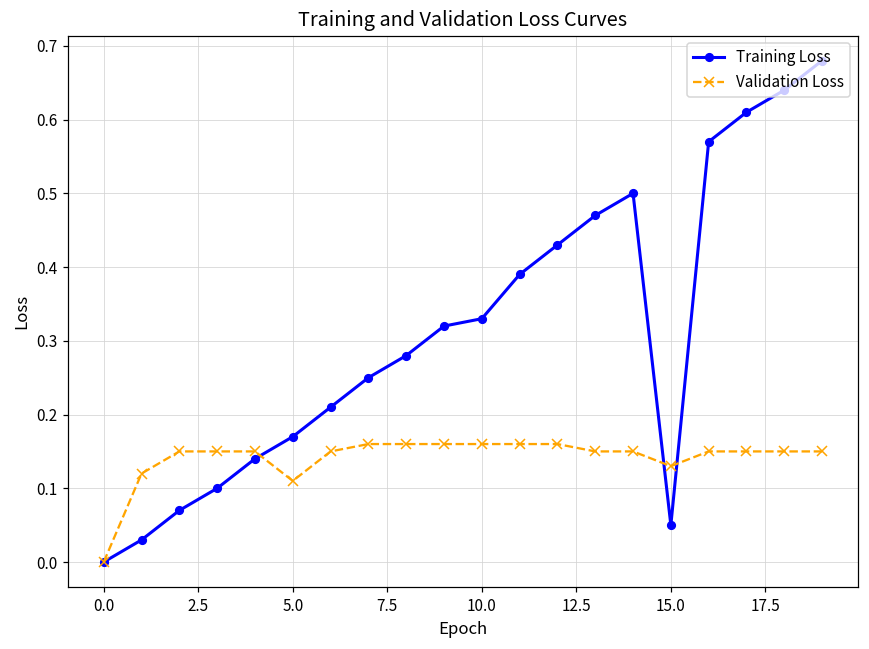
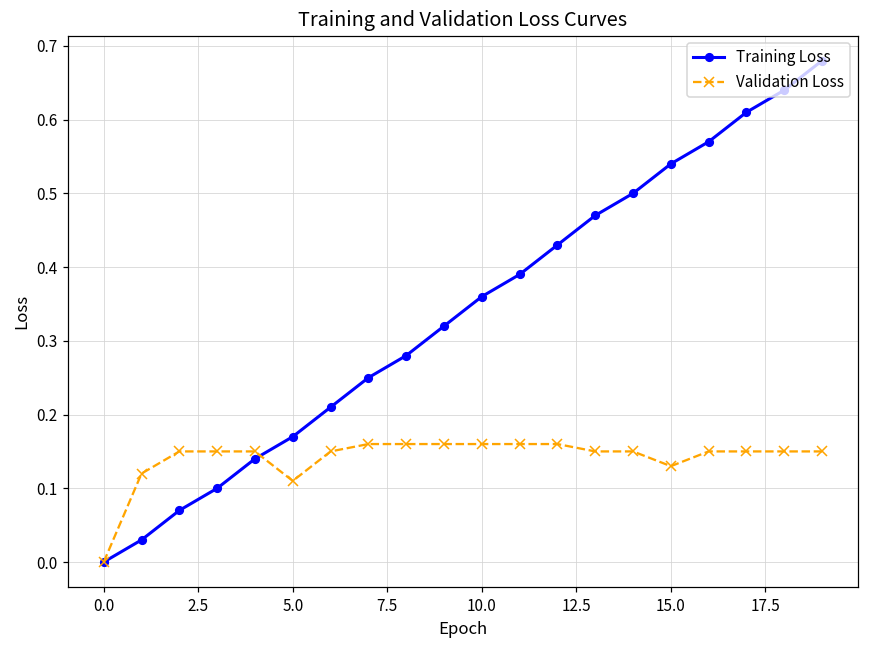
Training Loss, 10.0: 0.33 -> 0.36
Training Loss, 15.0: 0.05 -> 0.54
